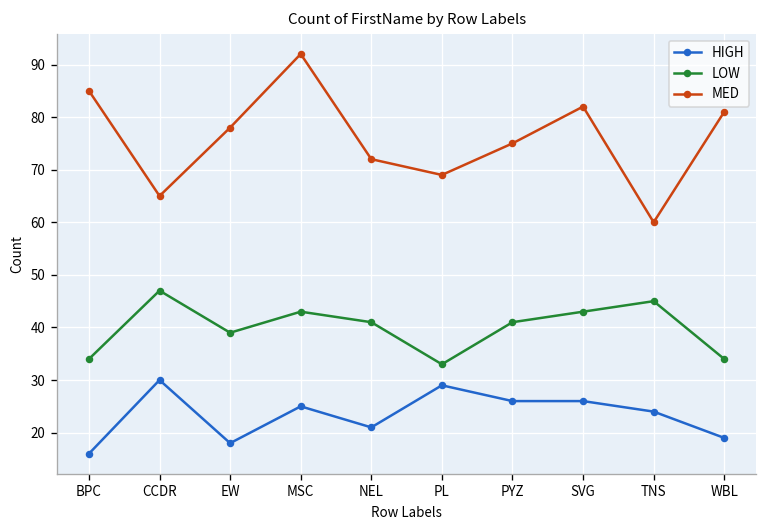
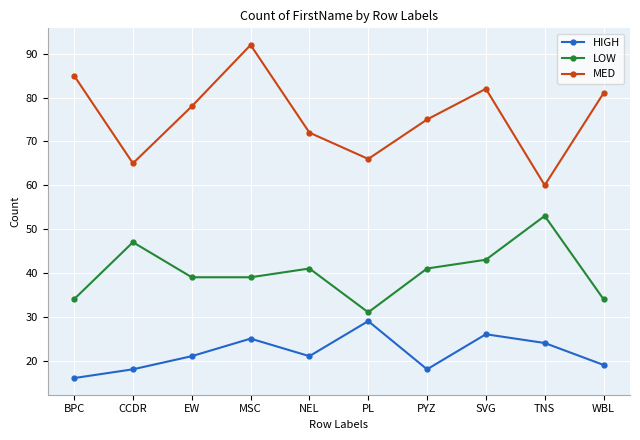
HIGH, CCDR: 30 -> 18
HIGH, EW: 18 -> 21
LOW, MSC: 43 -> 39
LOW, PL: 33 -> 31
MED, PL: 69 -> 66
HIGH, PYZ: 26 -> 18
LOW, TNS: 45 -> 53
